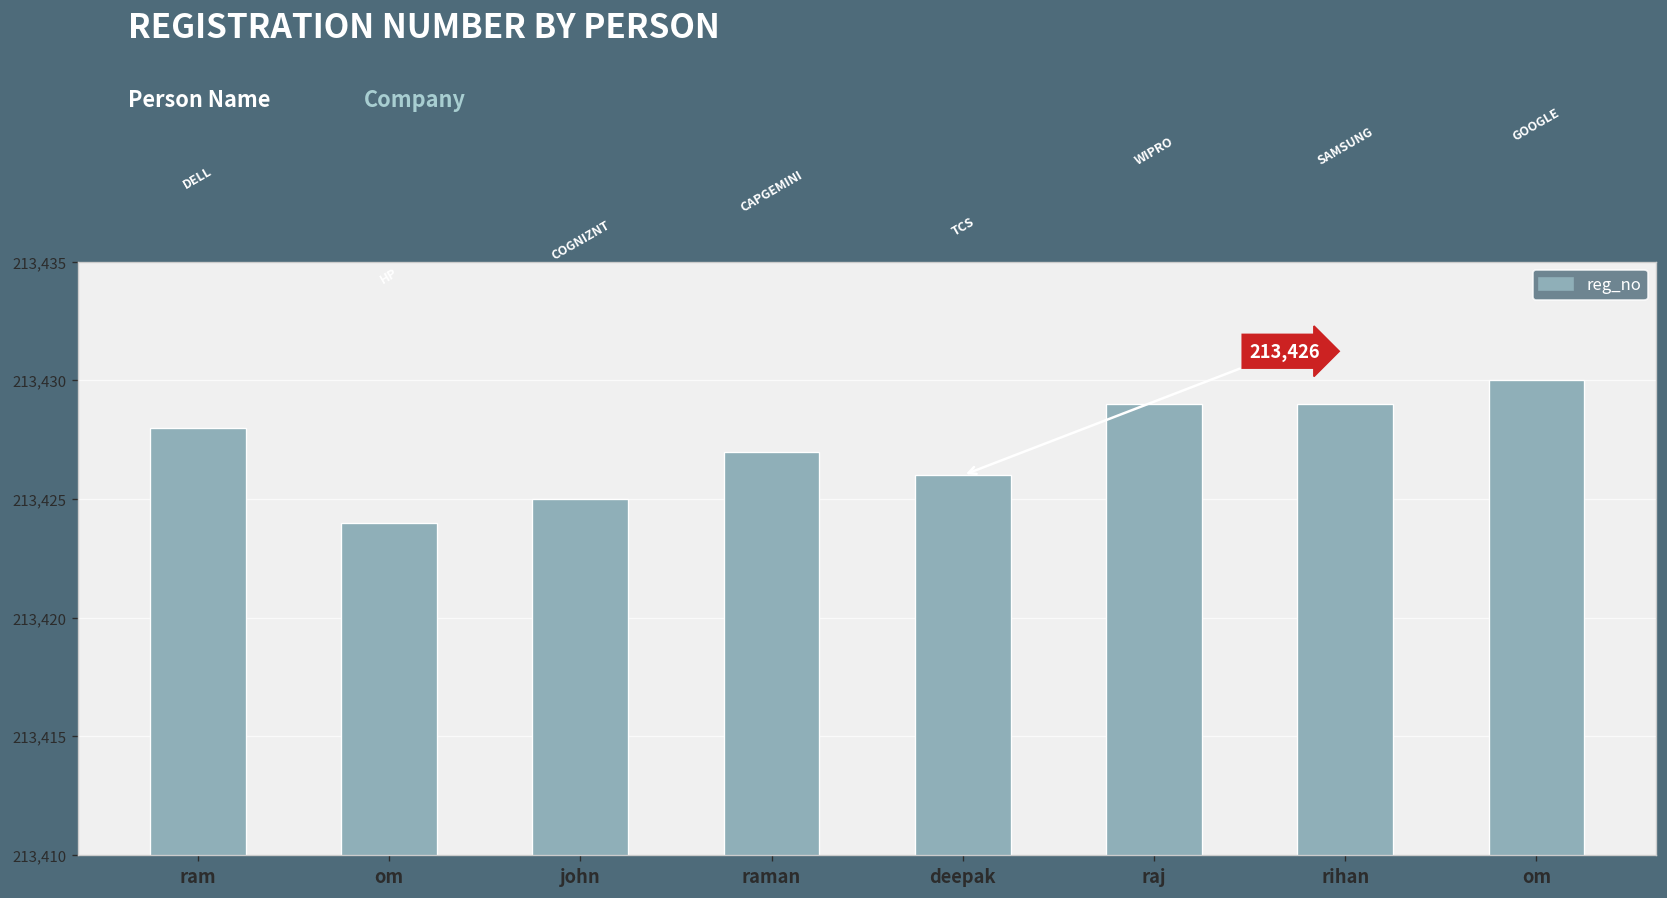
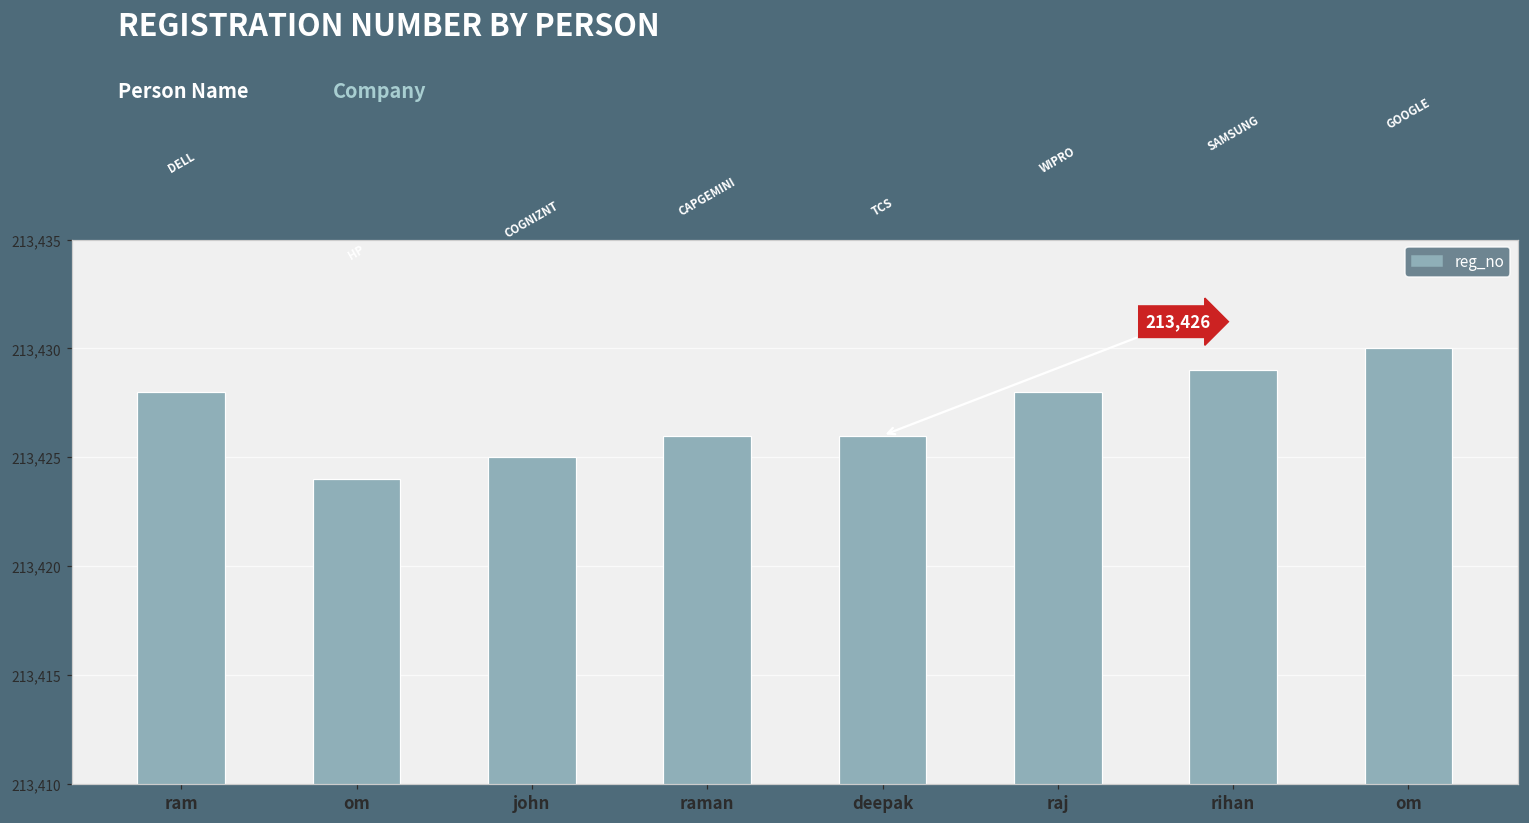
raman: 213,427 -> 213,426
raj: 213,429 -> 213,428
